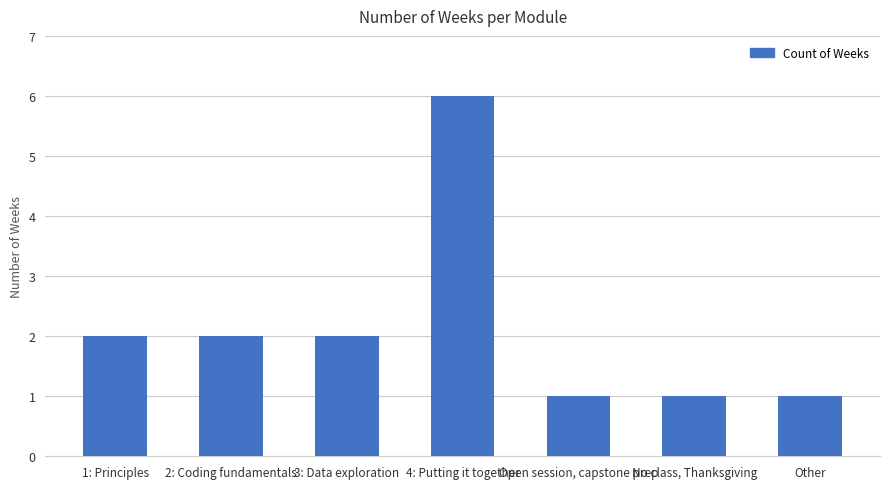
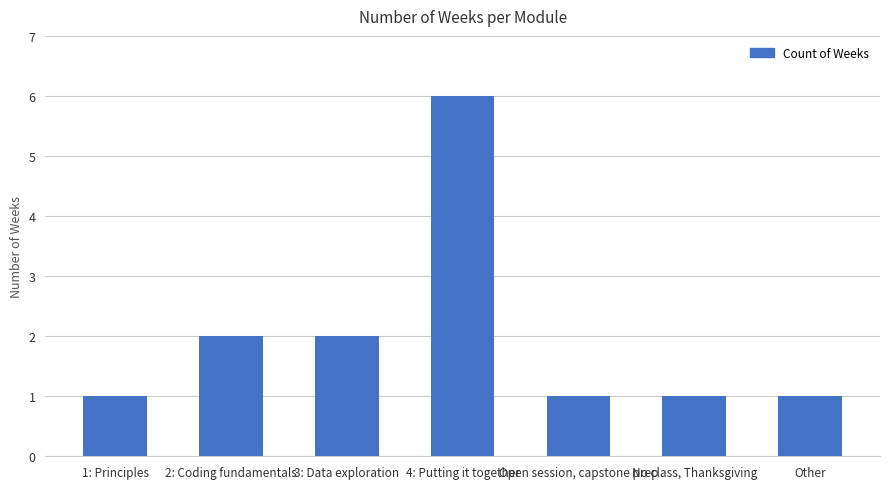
1: Principles: 2 -> 1
